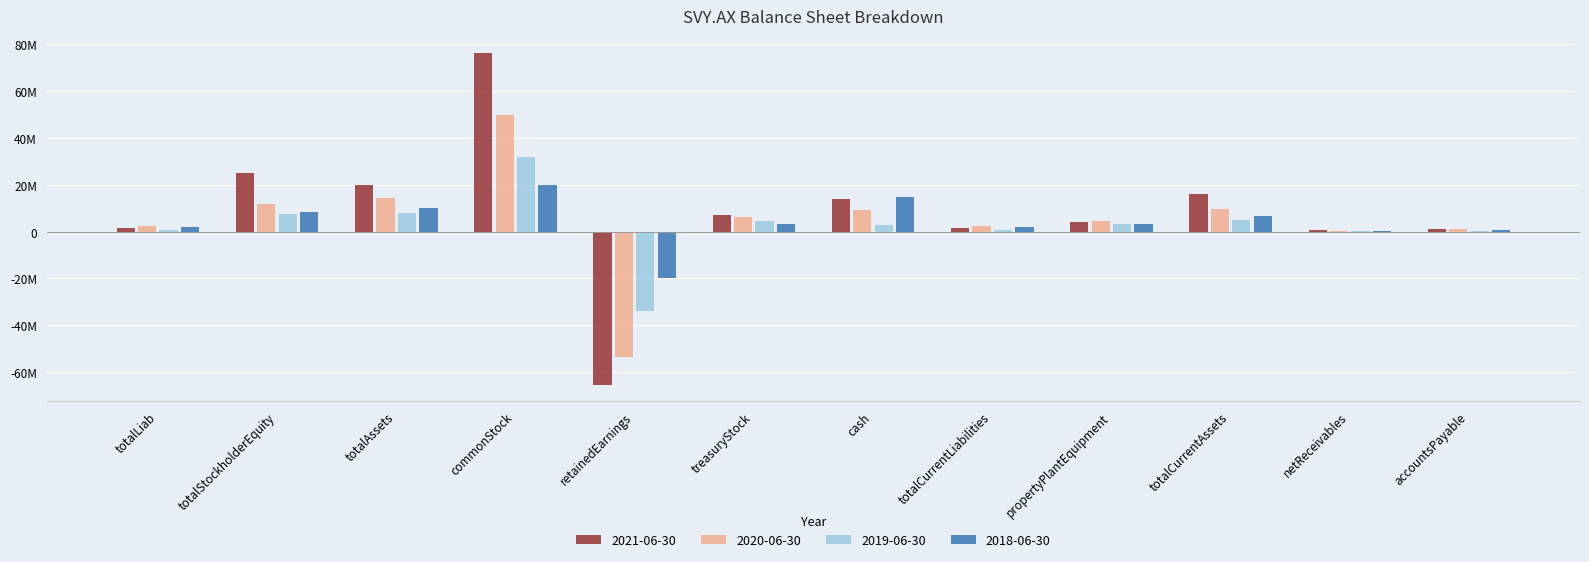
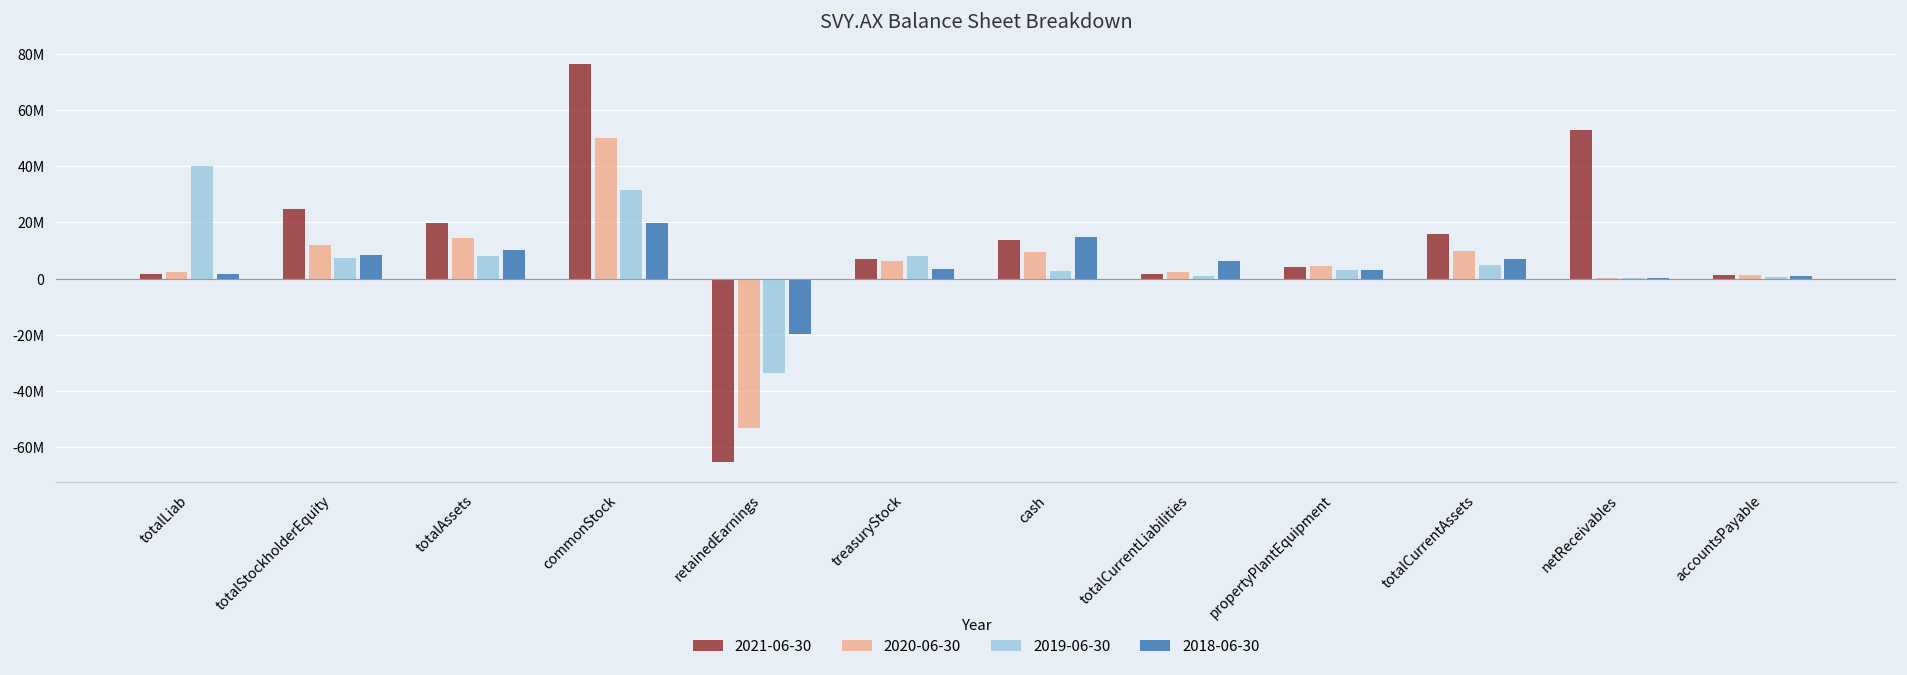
2019-06-30, totalLiab: 1000000 -> 40000000
2019-06-30, treasuryStock: 4000000 -> 8000000
2018-06-30, totalCurrentLiabilities: 2000000 -> 6000000
2021-06-30, netReceivables: 1000000 -> 53000000
